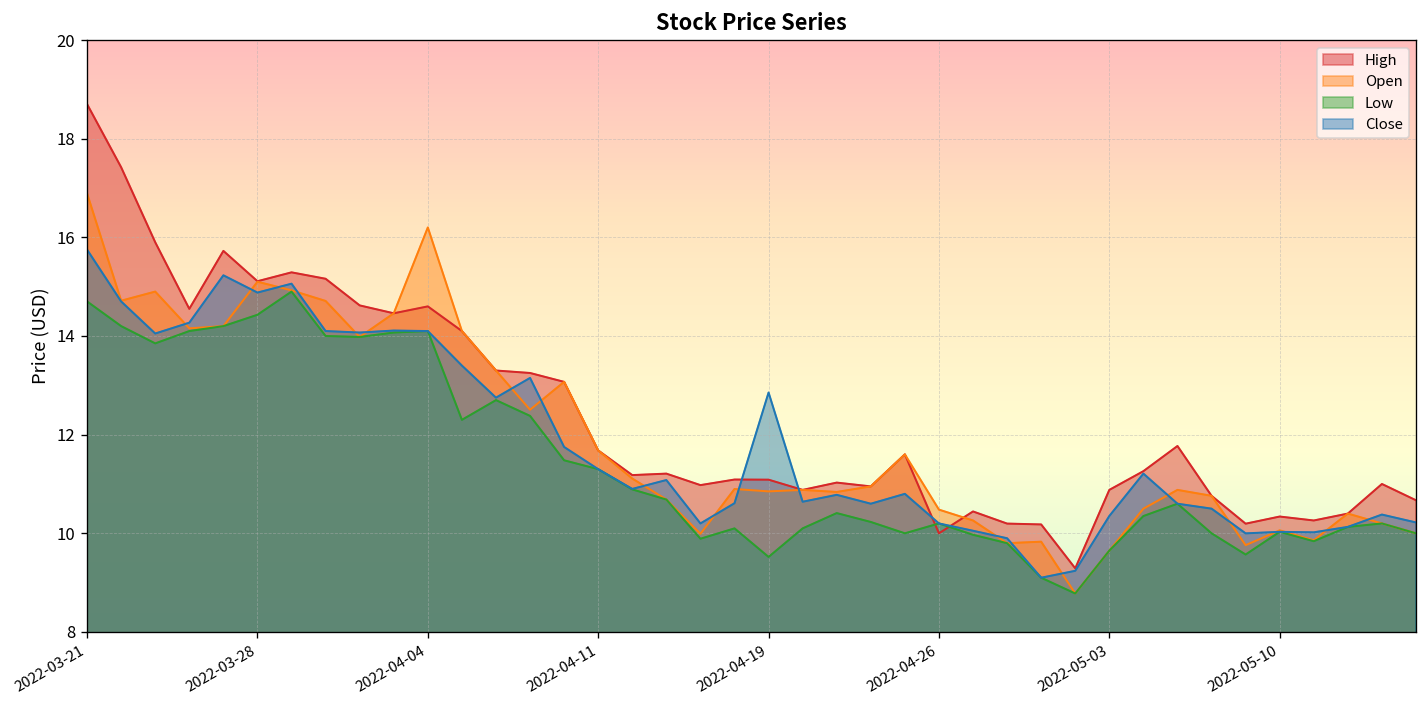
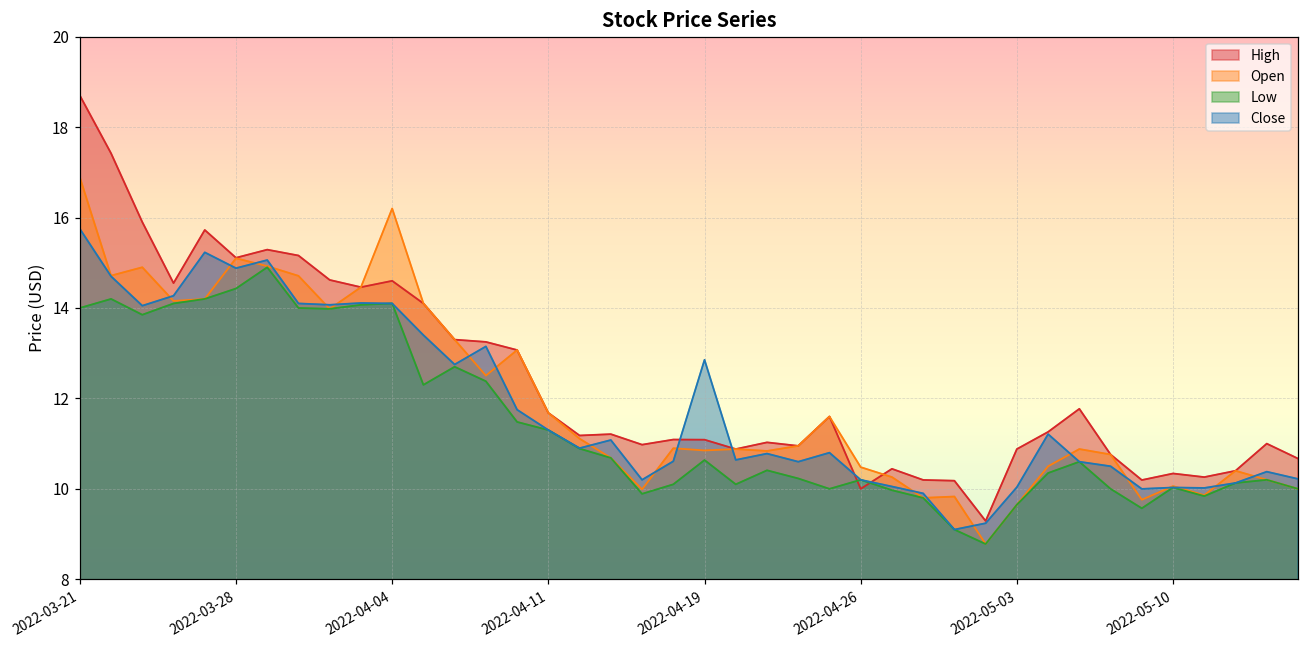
Low, 2022-03-21: 14.7 -> 14.0
Low, 2022-04-19: 9.5 -> 10.6
Close, 2022-05-03: 10.4 -> 10.0
